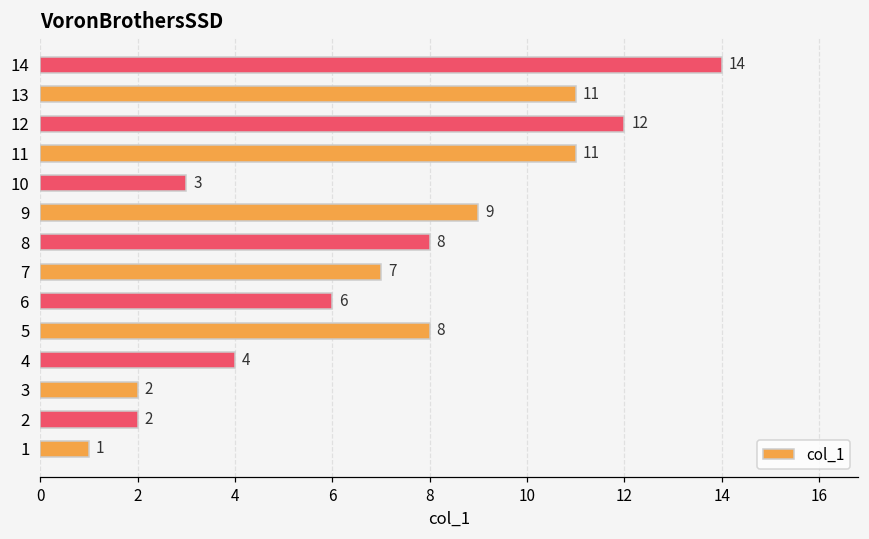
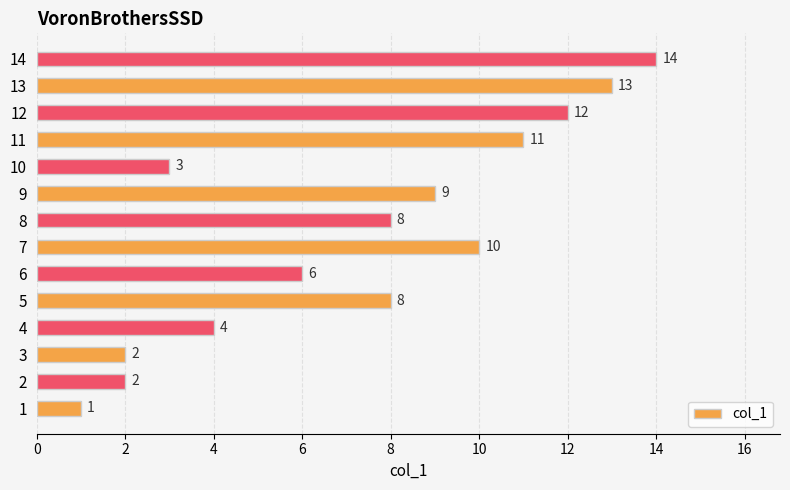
13: 11 -> 13
7: 7 -> 10
